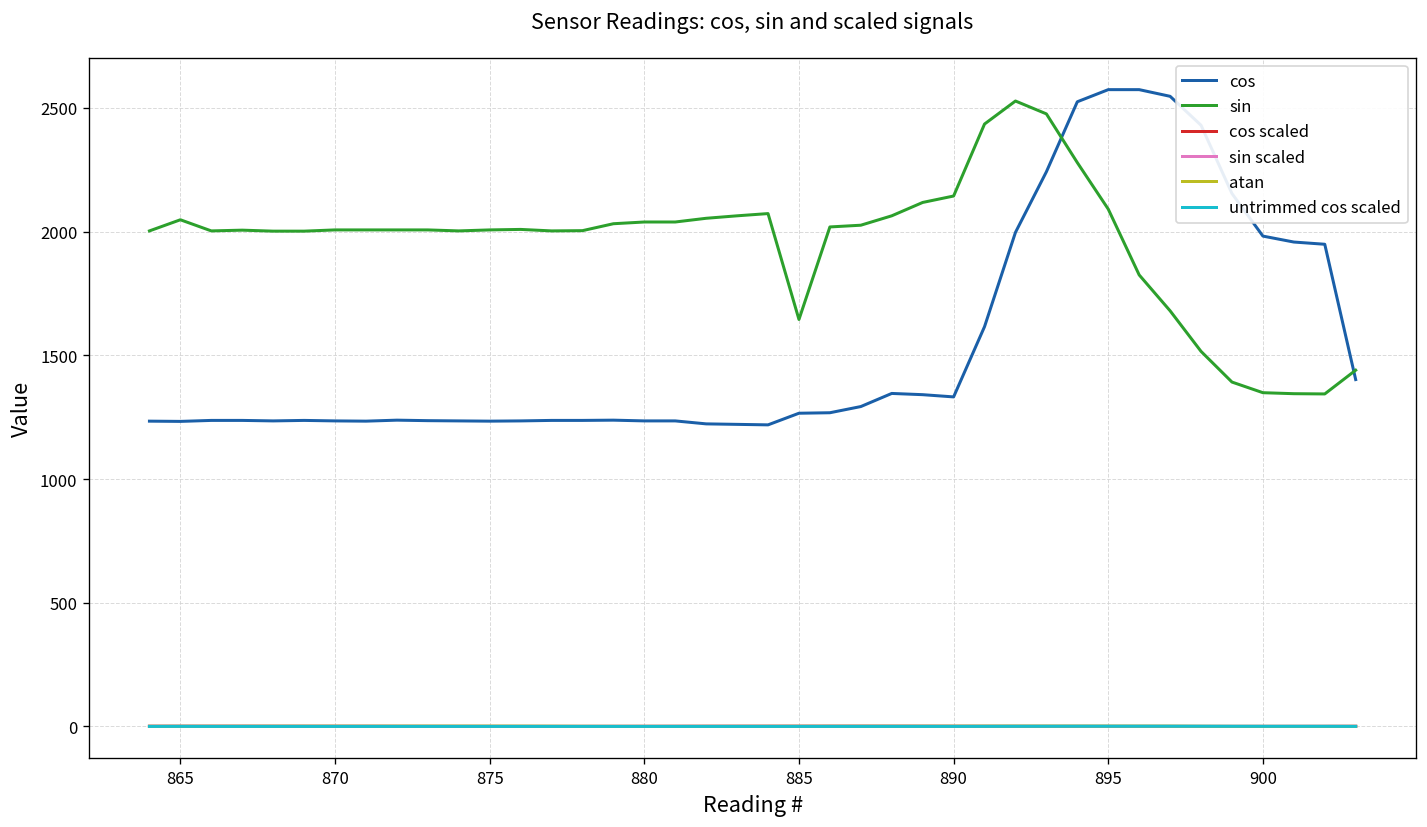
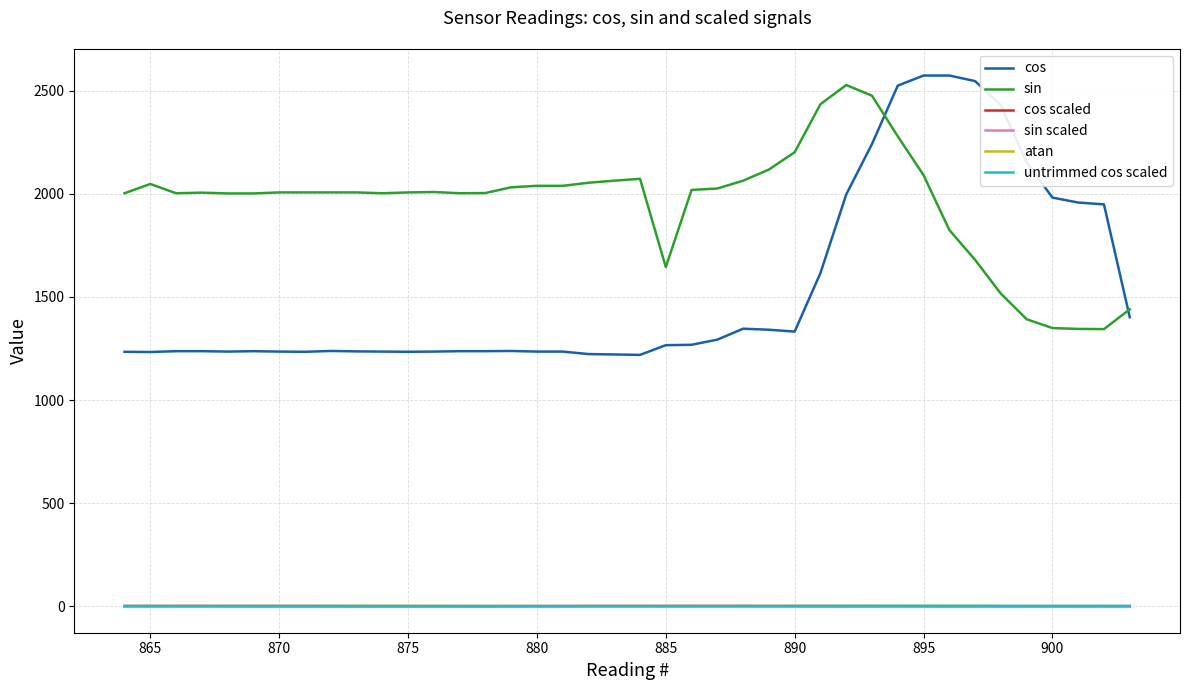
sin, 890: 2140 -> 2200
